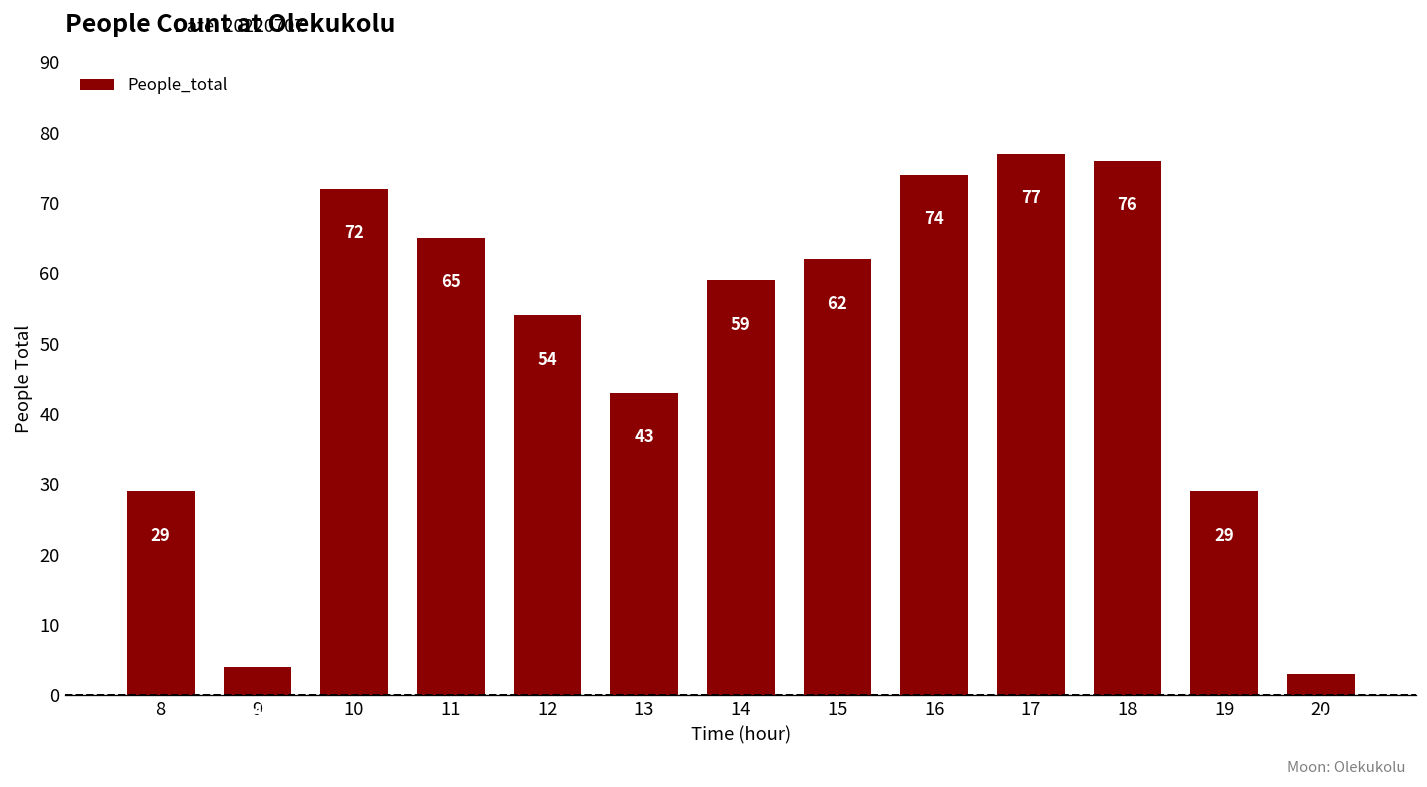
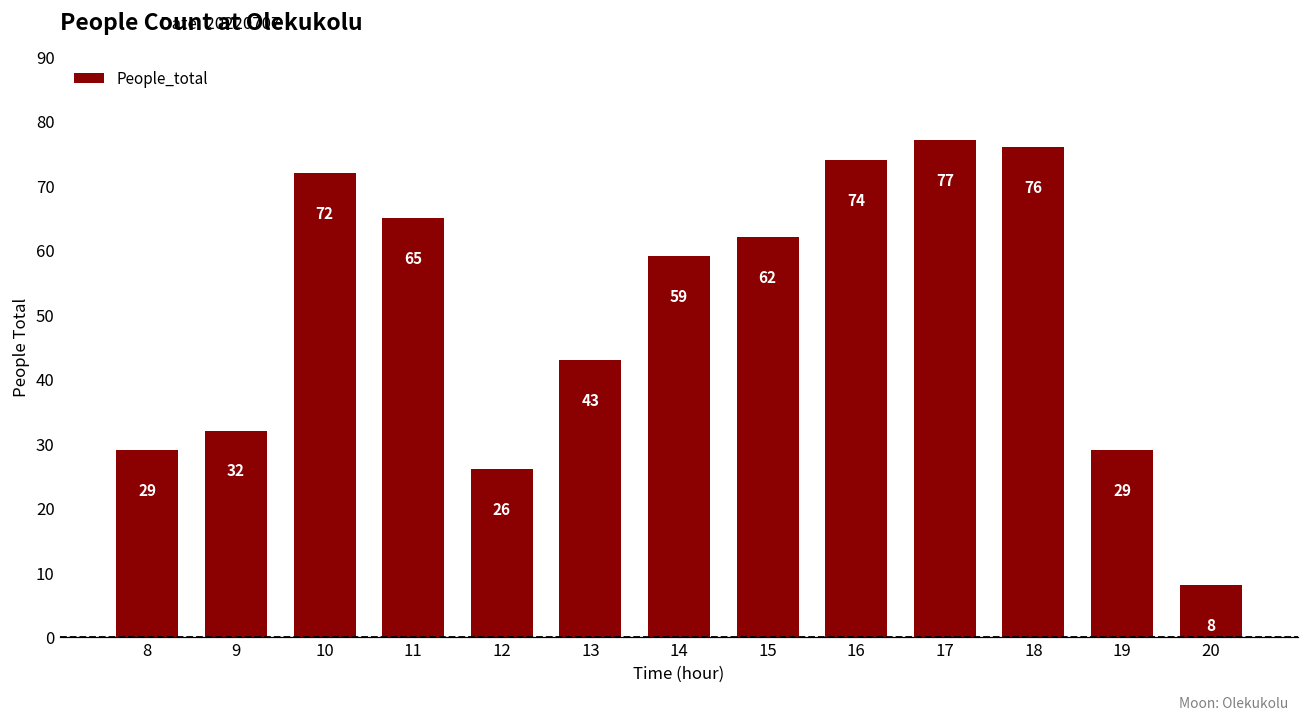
9: 4 -> 32
12: 54 -> 26
20: 3 -> 8
